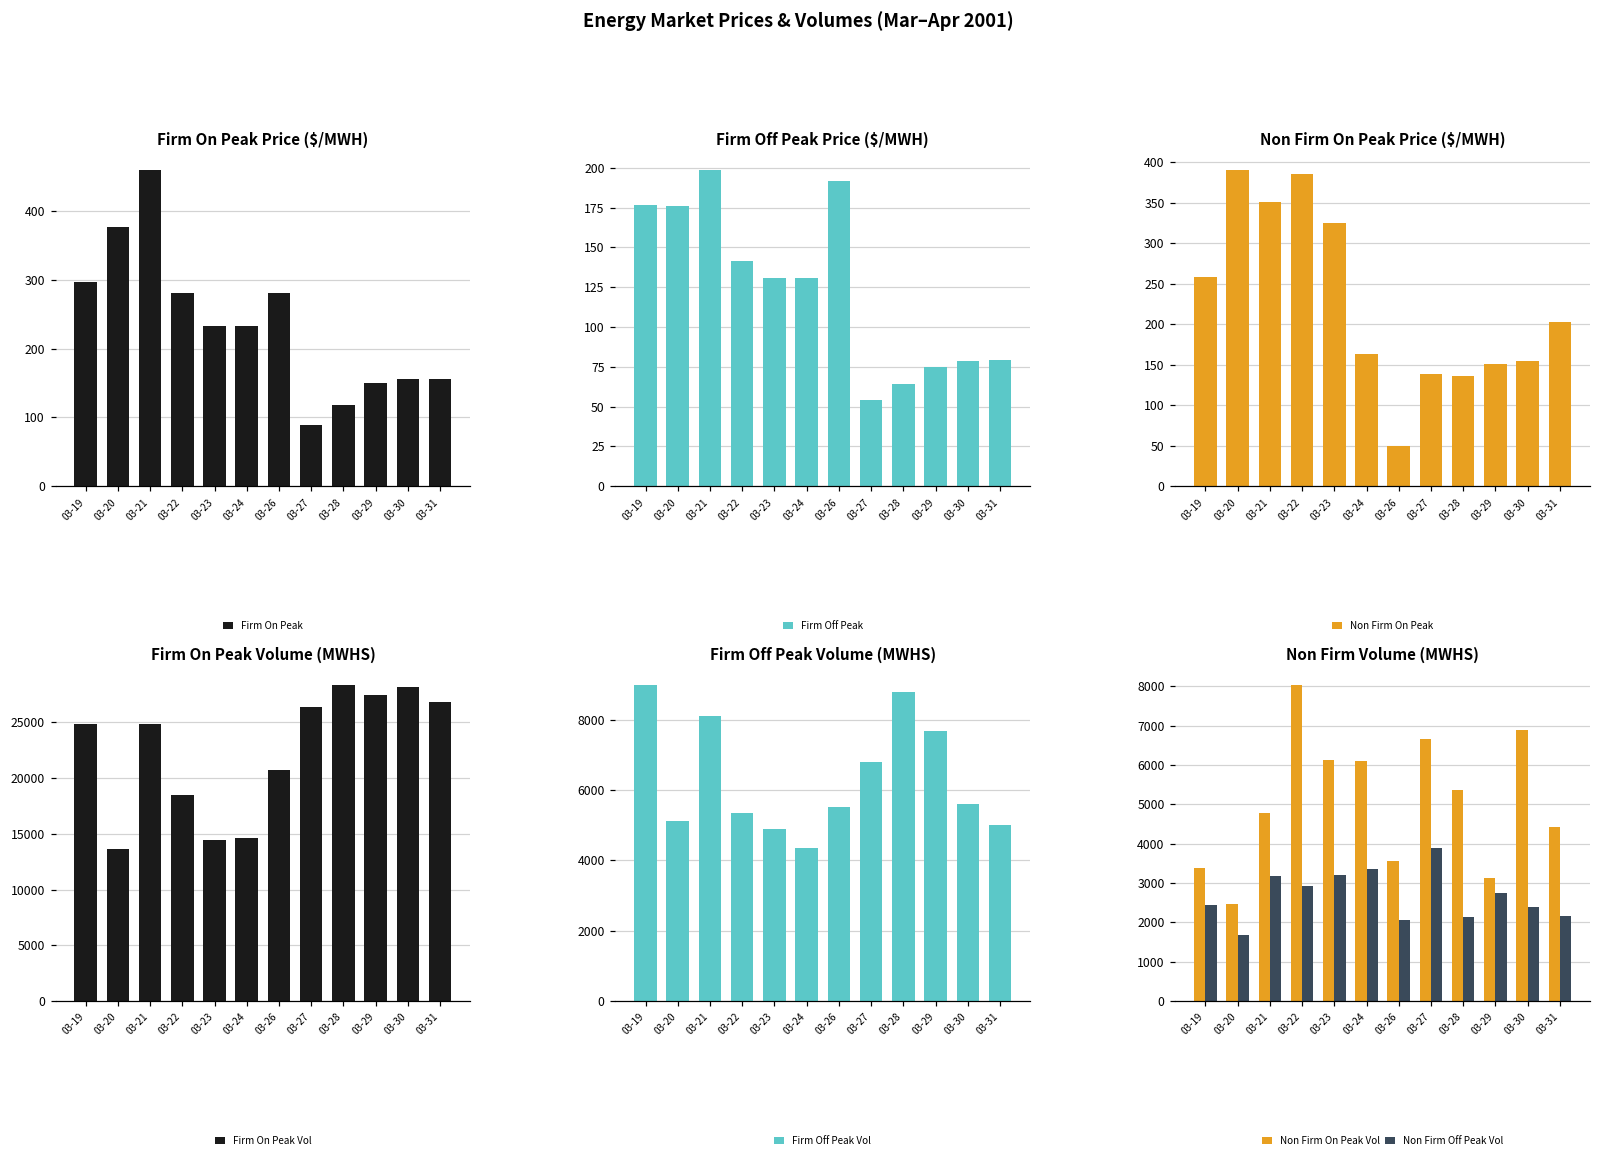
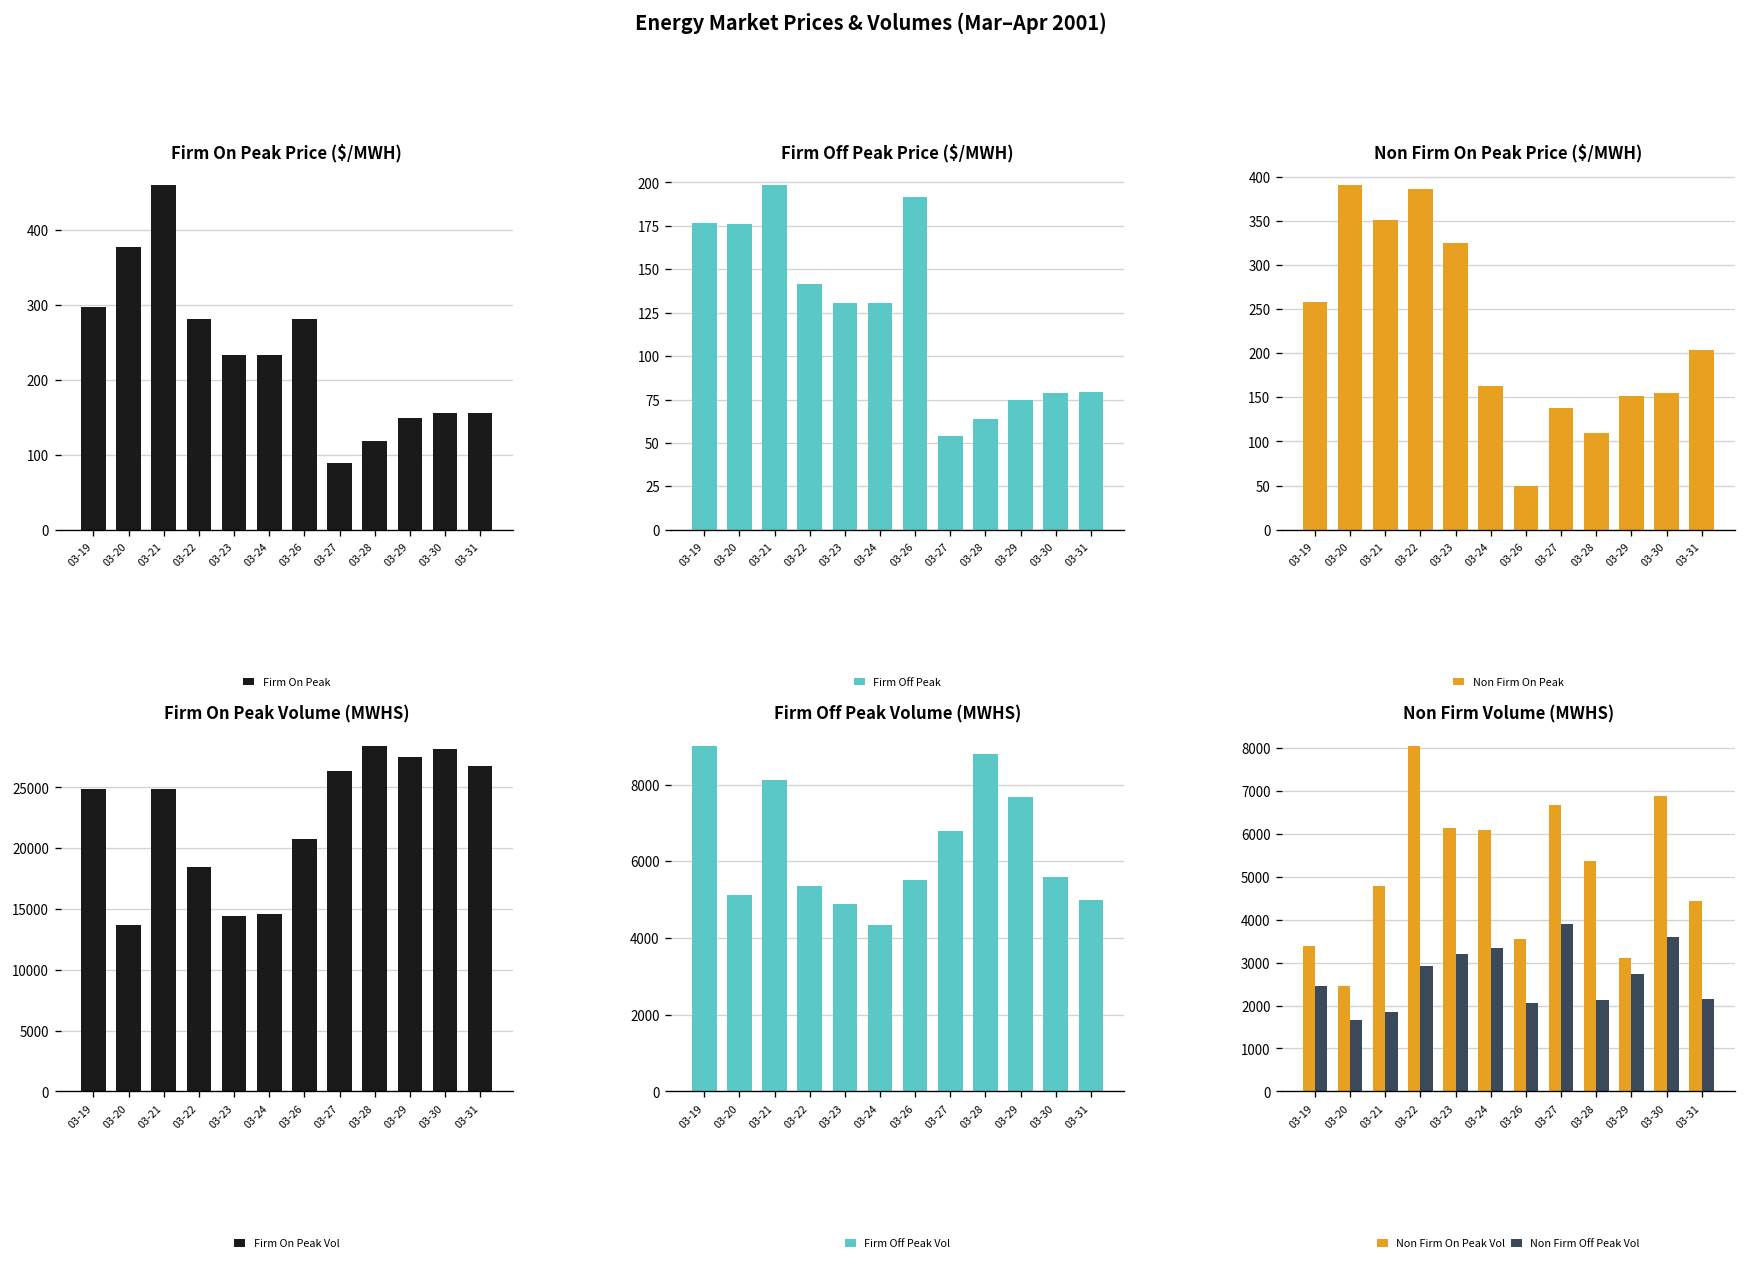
Non Firm On Peak Price ($/MWH), 03-28: 140 -> 110
Non Firm Volume (MWHS), Non Firm Off Peak Vol, 03-21: 3200 -> 1900
Non Firm Volume (MWHS), Non Firm Off Peak Vol, 03-30: 2400 -> 3600
